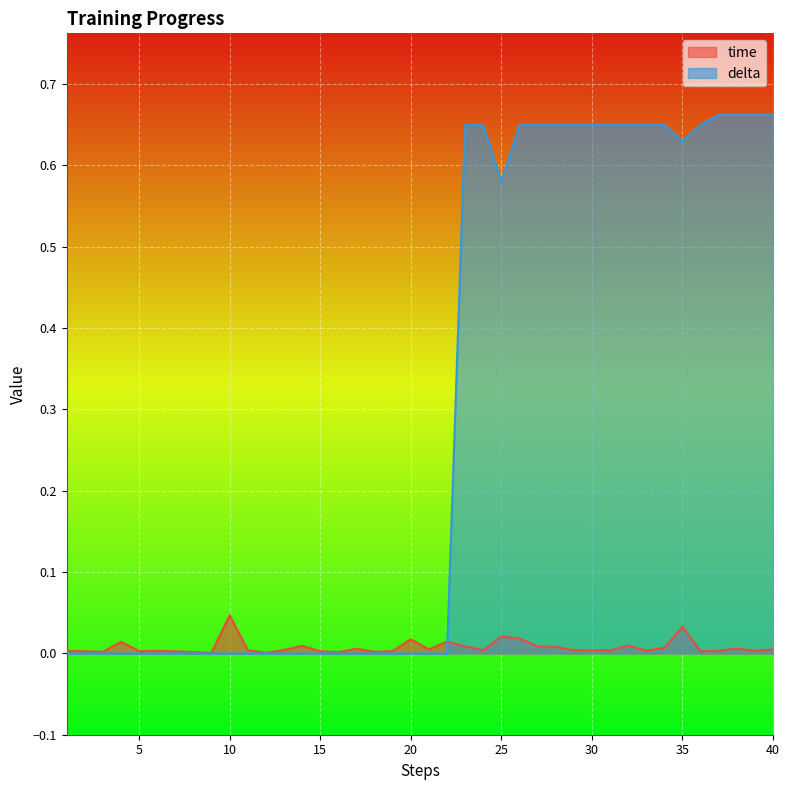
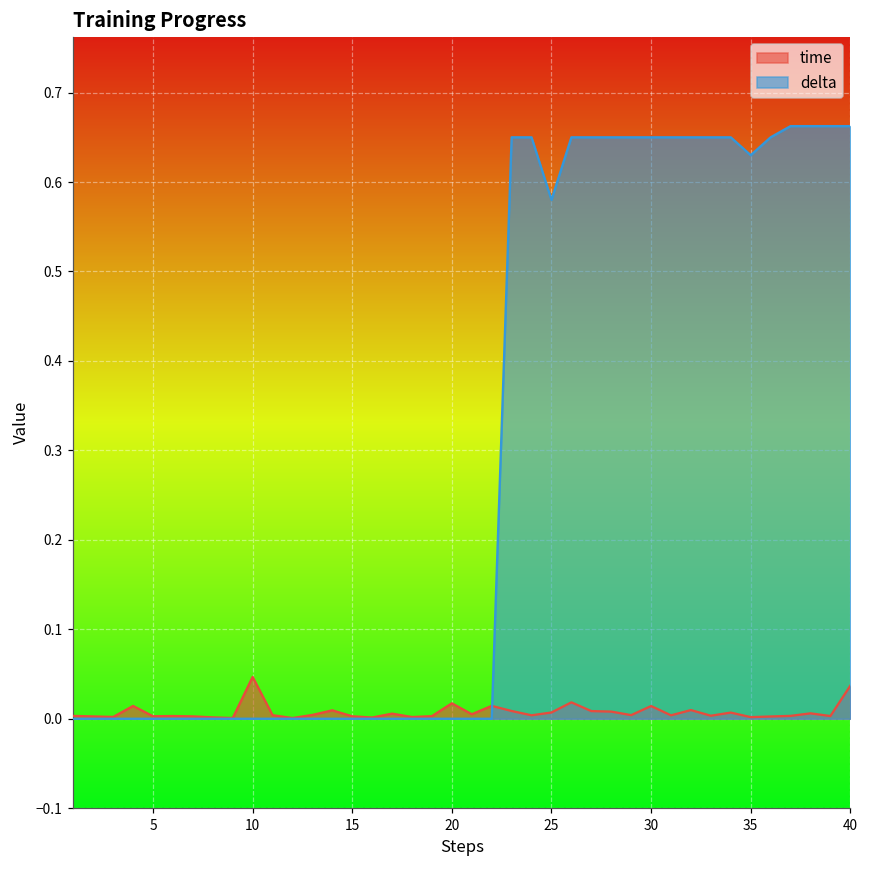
time, 25: 0.02 -> 0.01
time, 30: 0.00 -> 0.01
time, 35: 0.03 -> 0.00
time, 40: 0.00 -> 0.04
